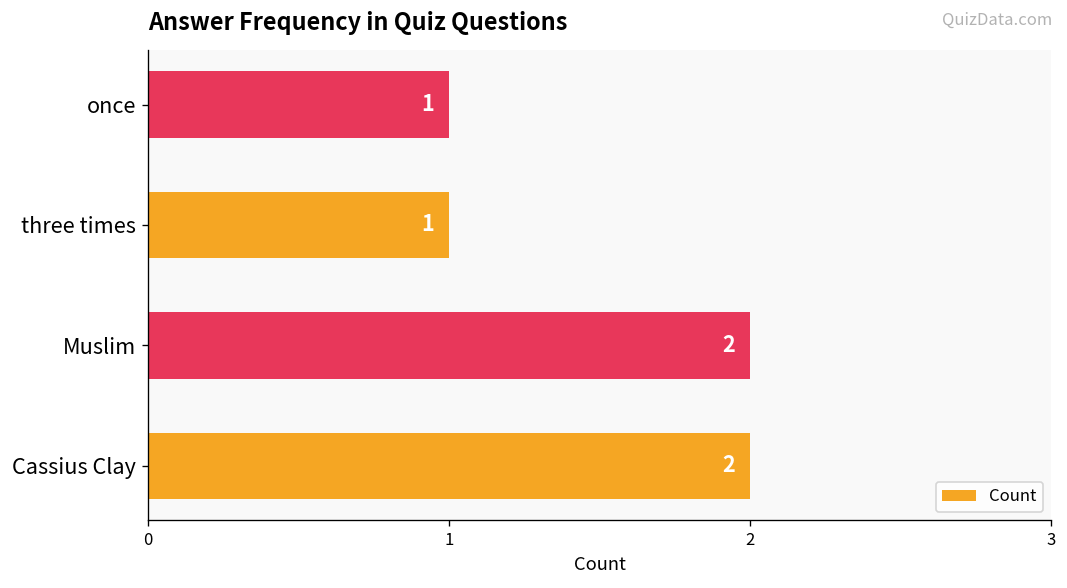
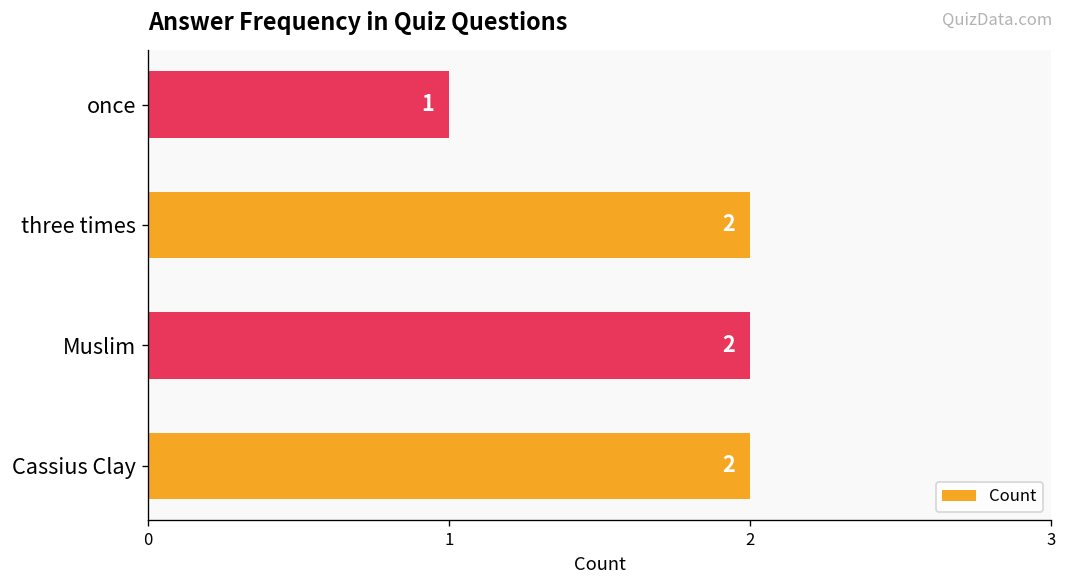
three times: 1 -> 2
